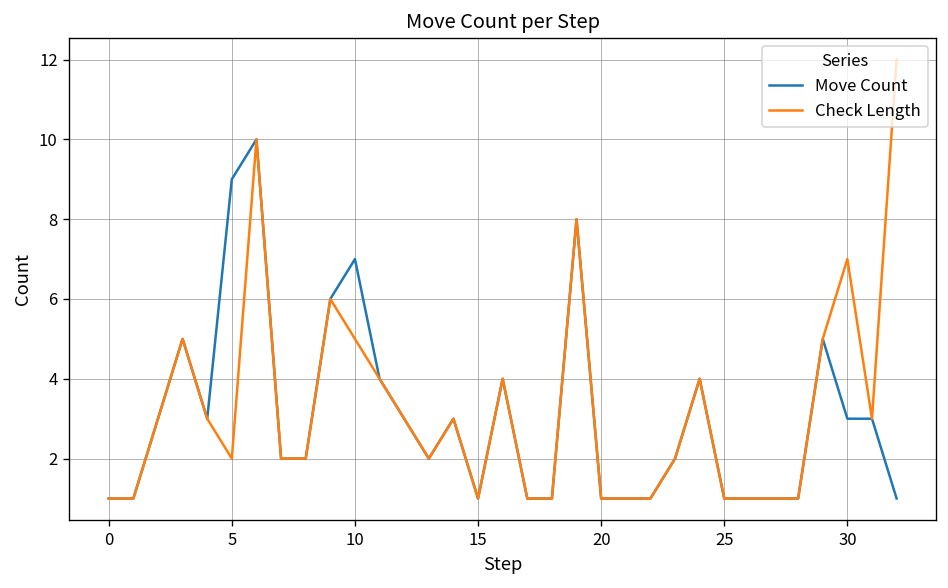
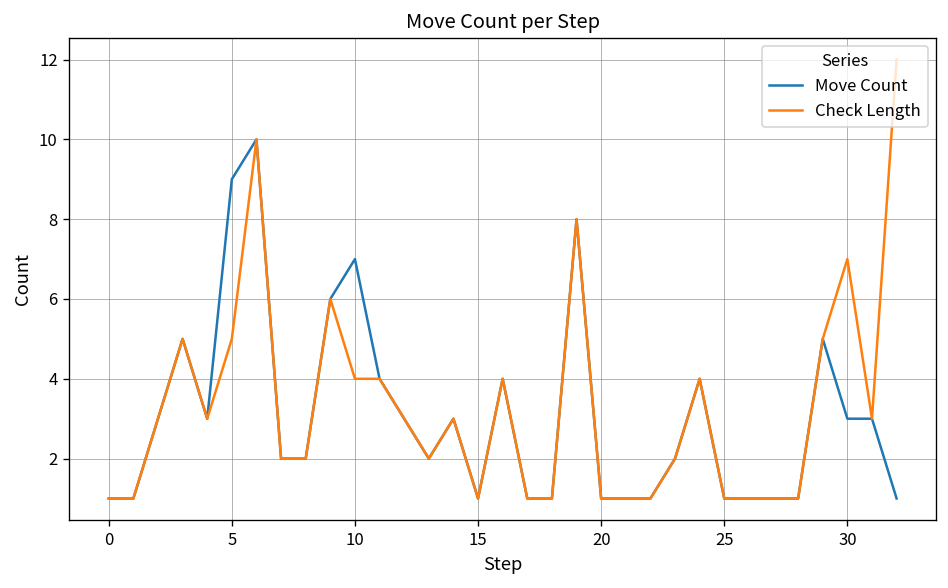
Check Length, 5: 2 -> 5
Check Length, 10: 5 -> 4
